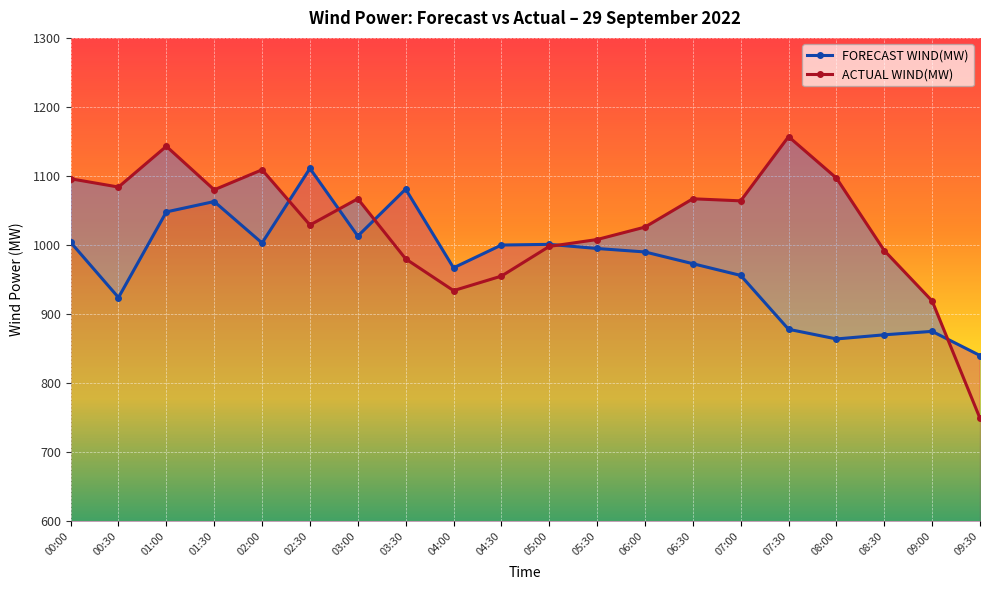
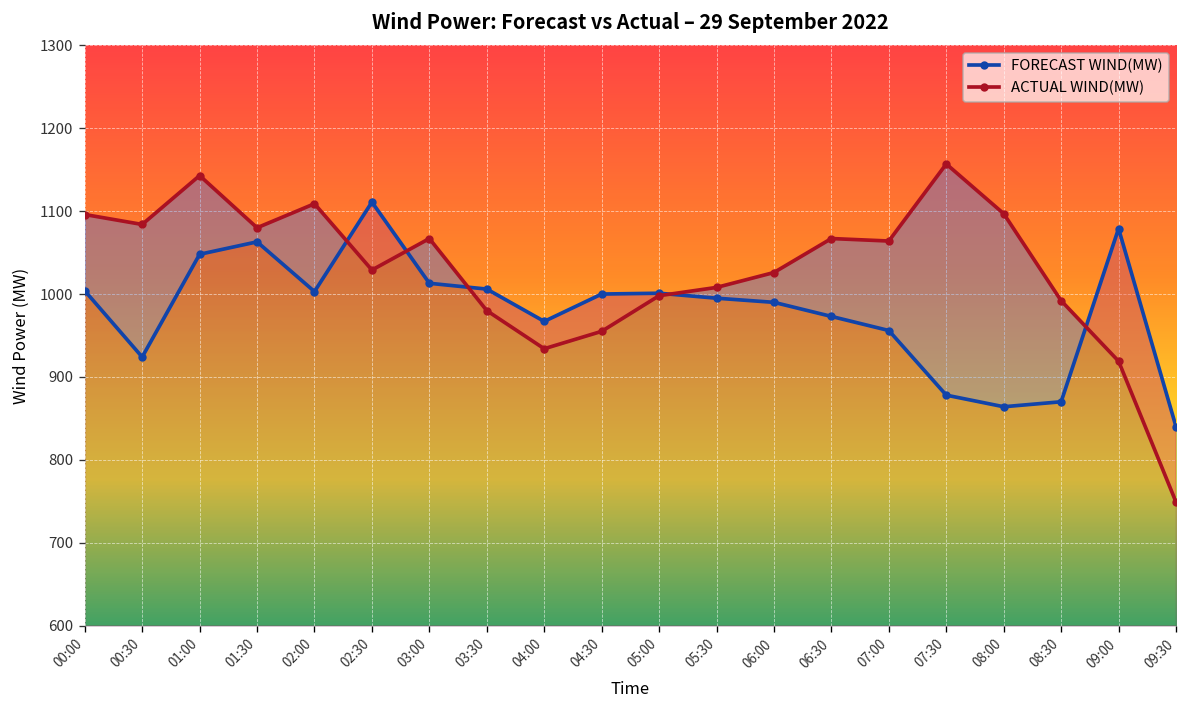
FORECAST WIND(MW), 03:30: 1080 -> 1010
FORECAST WIND(MW), 09:00: 880 -> 1080
